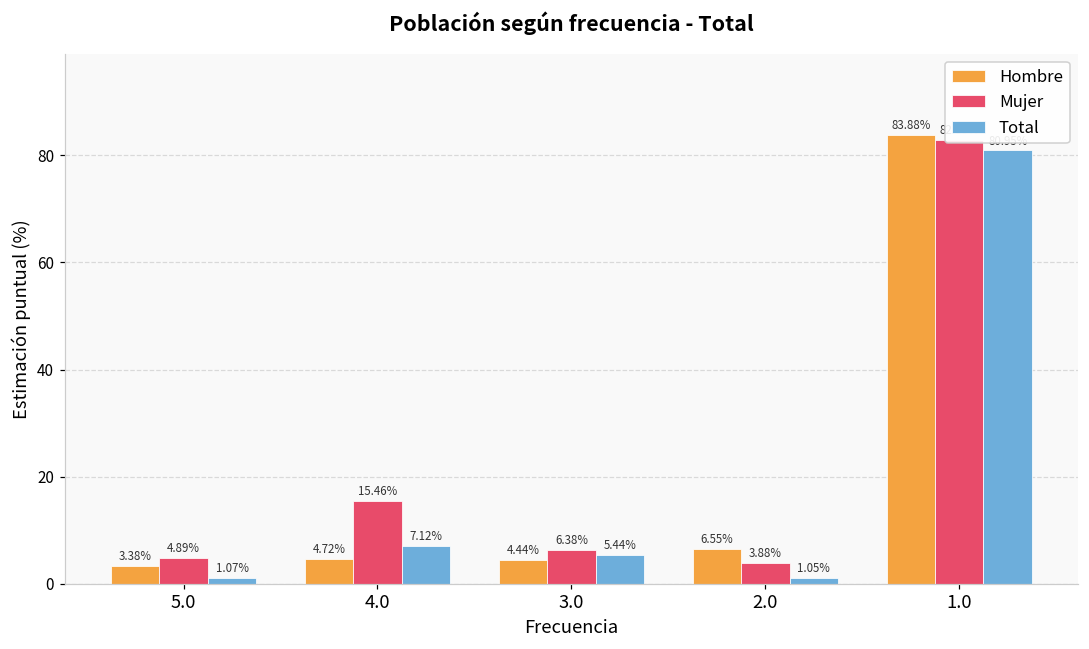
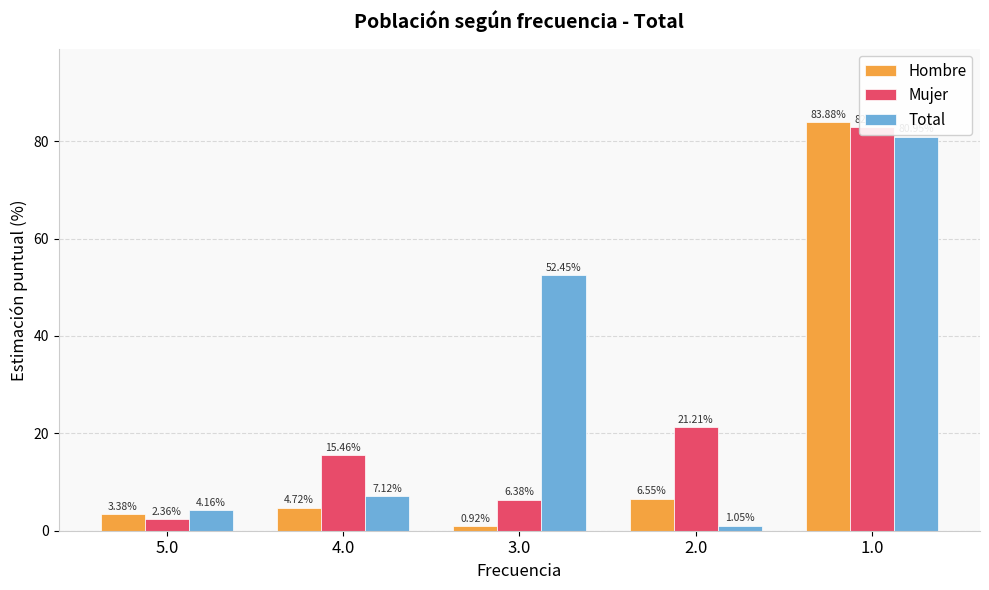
Mujer, 5.0: 4.89% -> 2.36%
Total, 5.0: 1.07% -> 4.16%
Hombre, 3.0: 4.44% -> 0.92%
Total, 3.0: 5.44% -> 52.45%
Mujer, 2.0: 3.88% -> 21.21%
